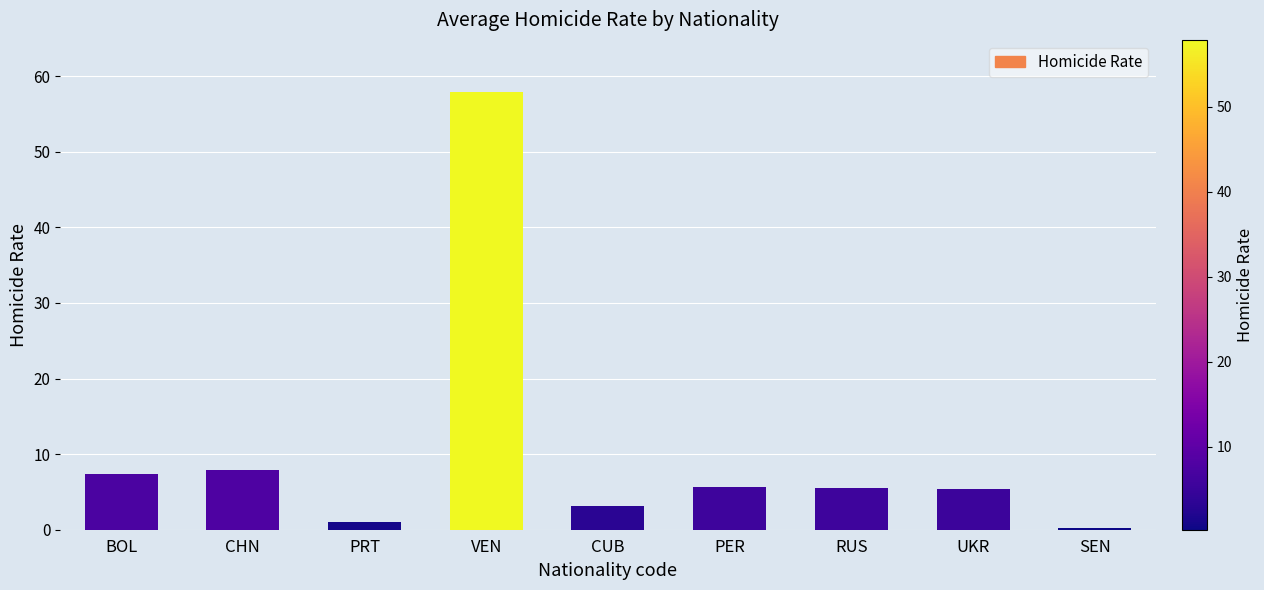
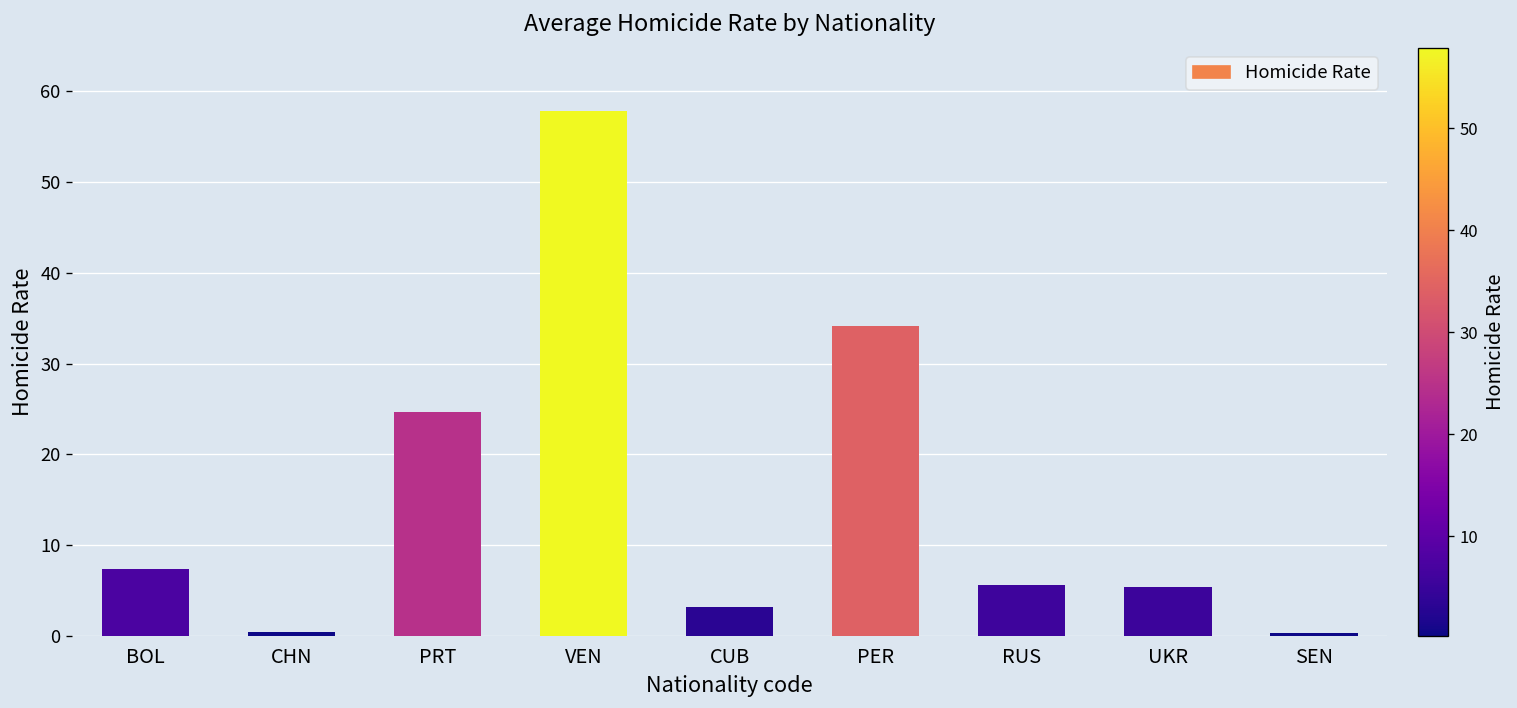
CHN: 8 -> 0
PRT: 1 -> 25
PER: 6 -> 34
